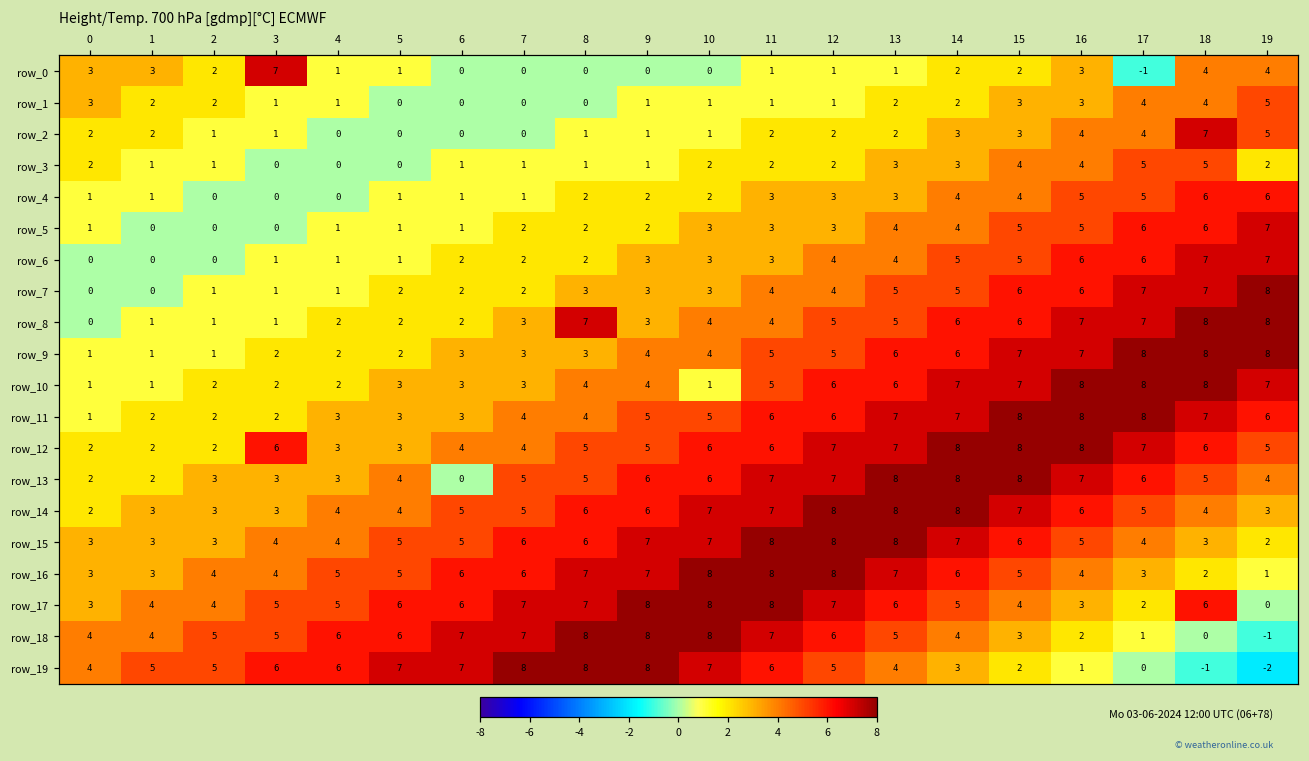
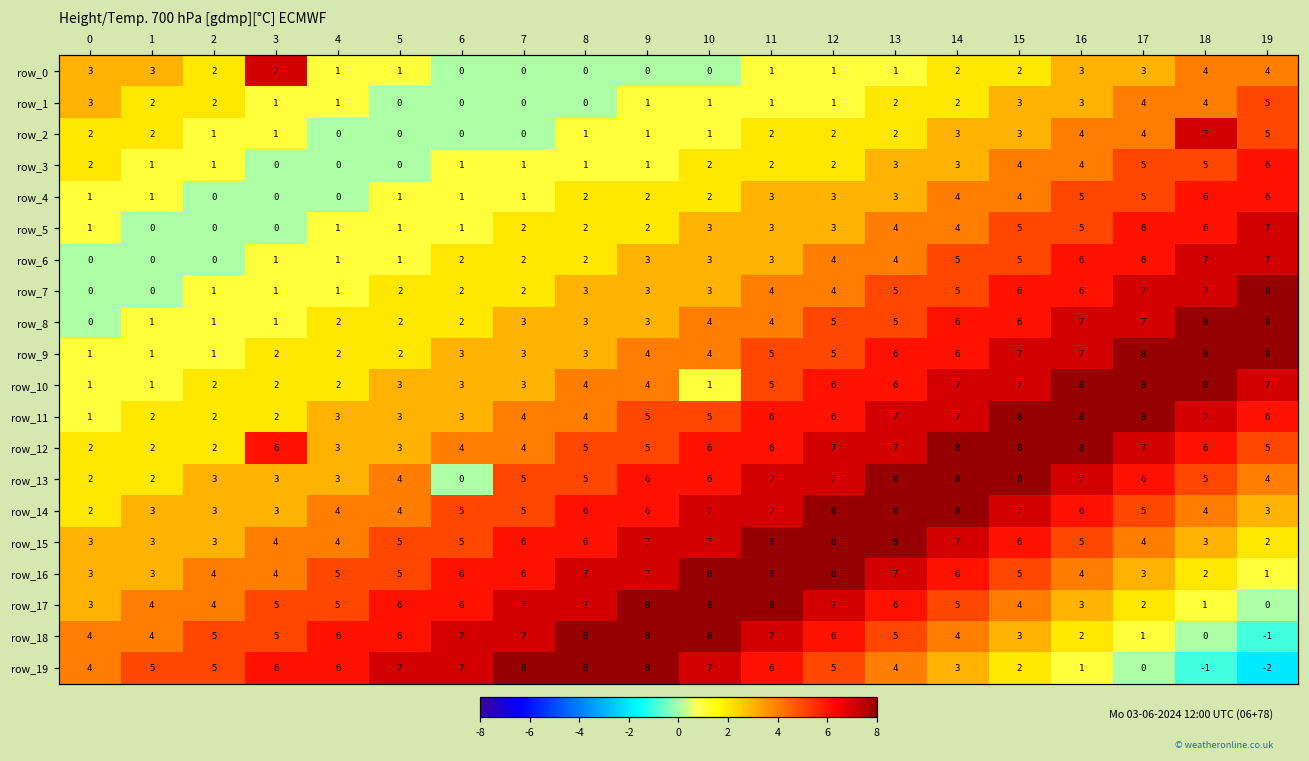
row_0, 17: -1 -> 3
row_3, 19: 2 -> 6
row_8, 8: 7 -> 3
row_17, 18: 6 -> 1
